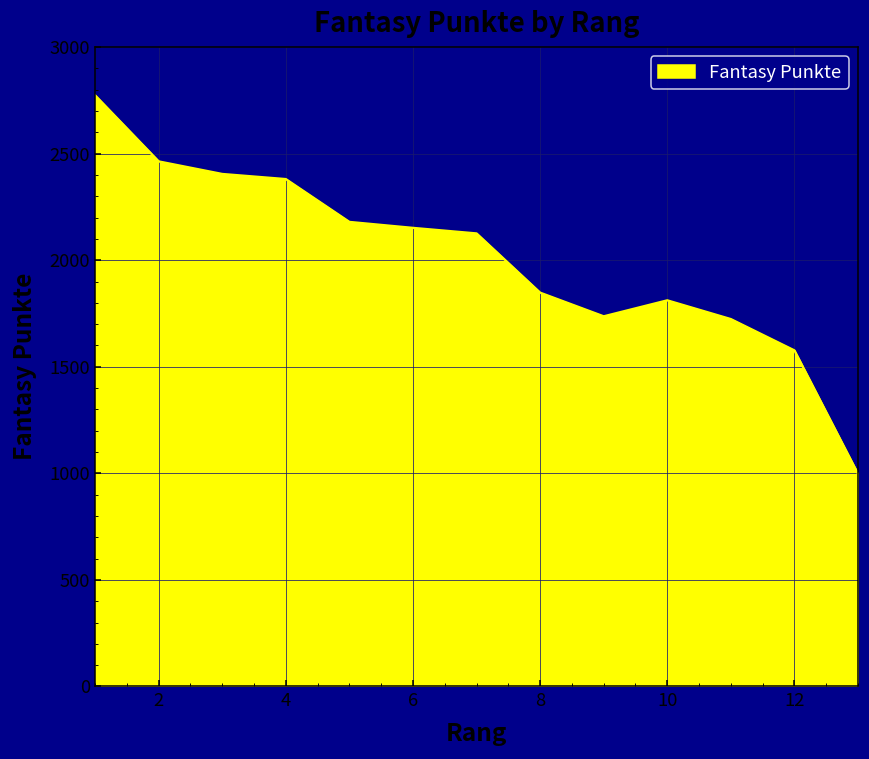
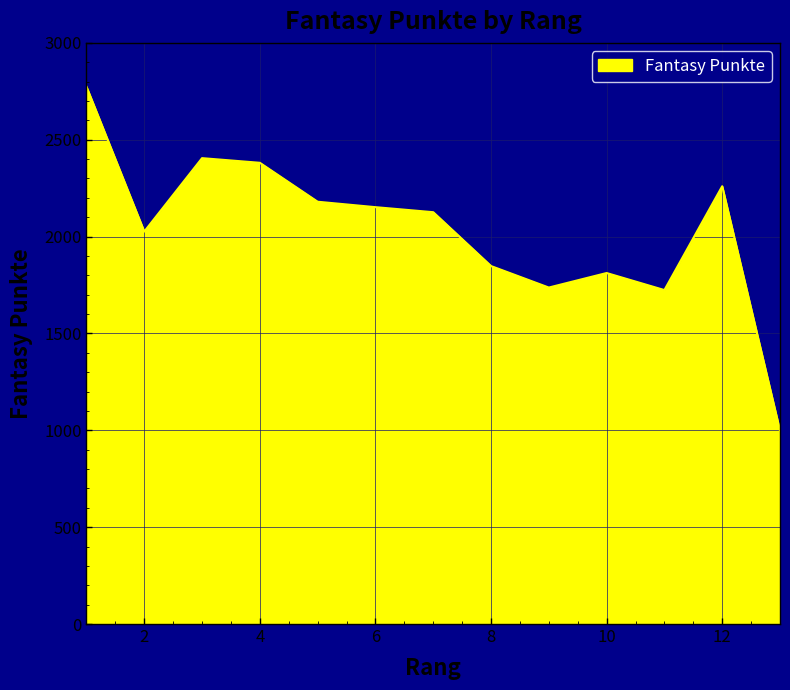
2: 2460 -> 2030
12: 1580 -> 2260
